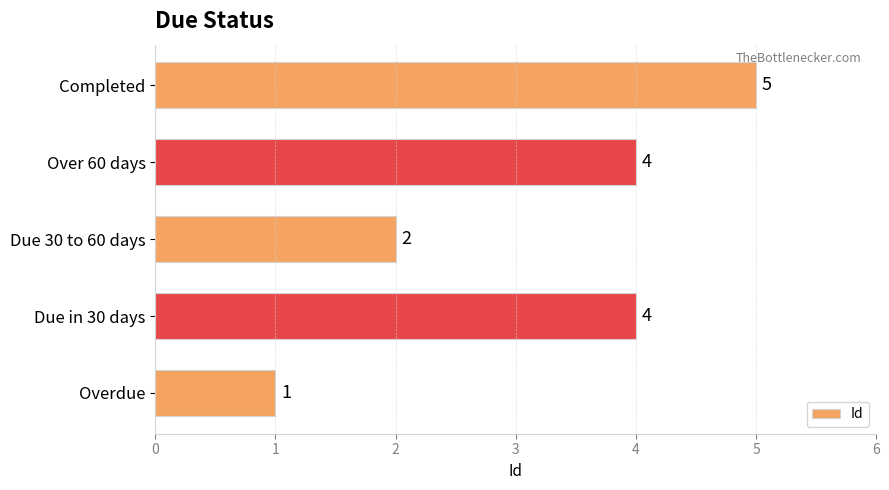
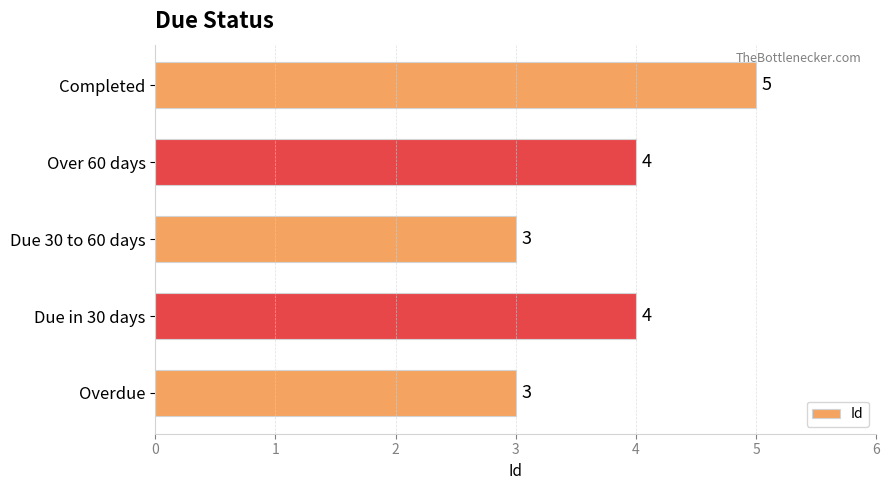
Due 30 to 60 days: 2 -> 3
Overdue: 1 -> 3
